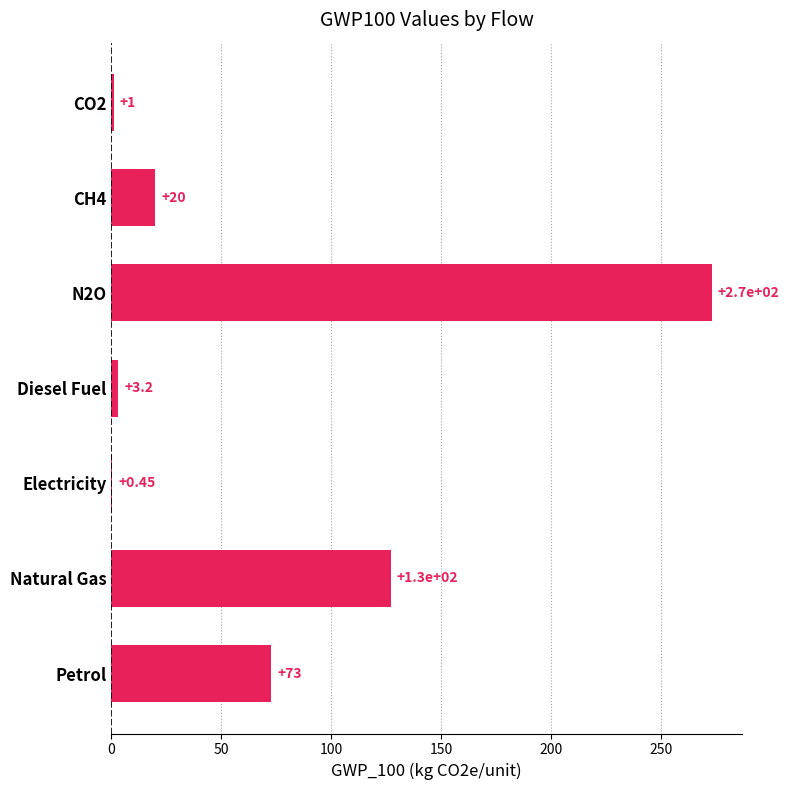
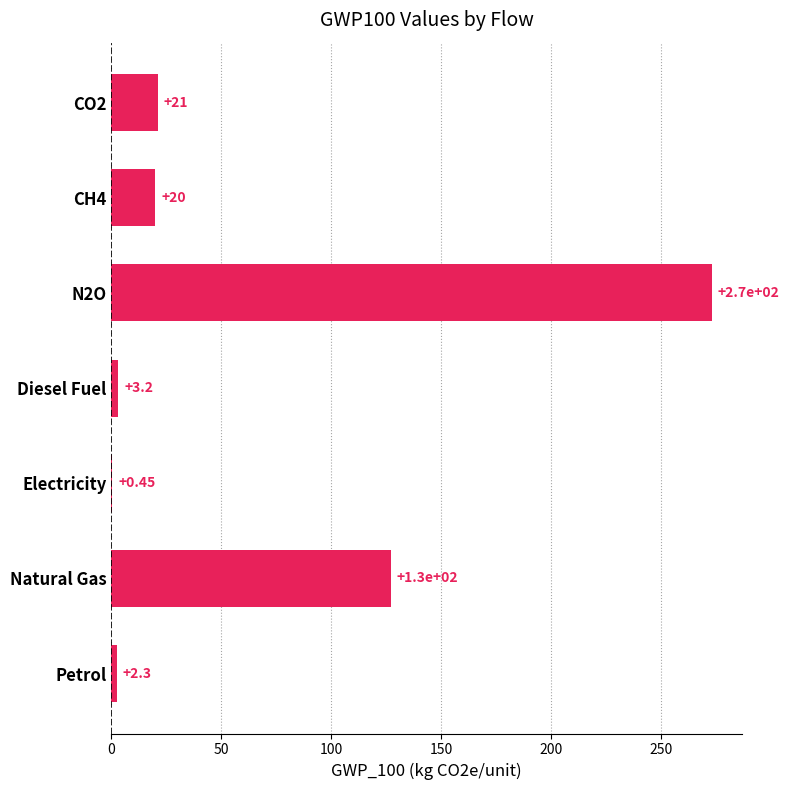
CO2: +1 -> +21
Petrol: +73 -> +2.3
